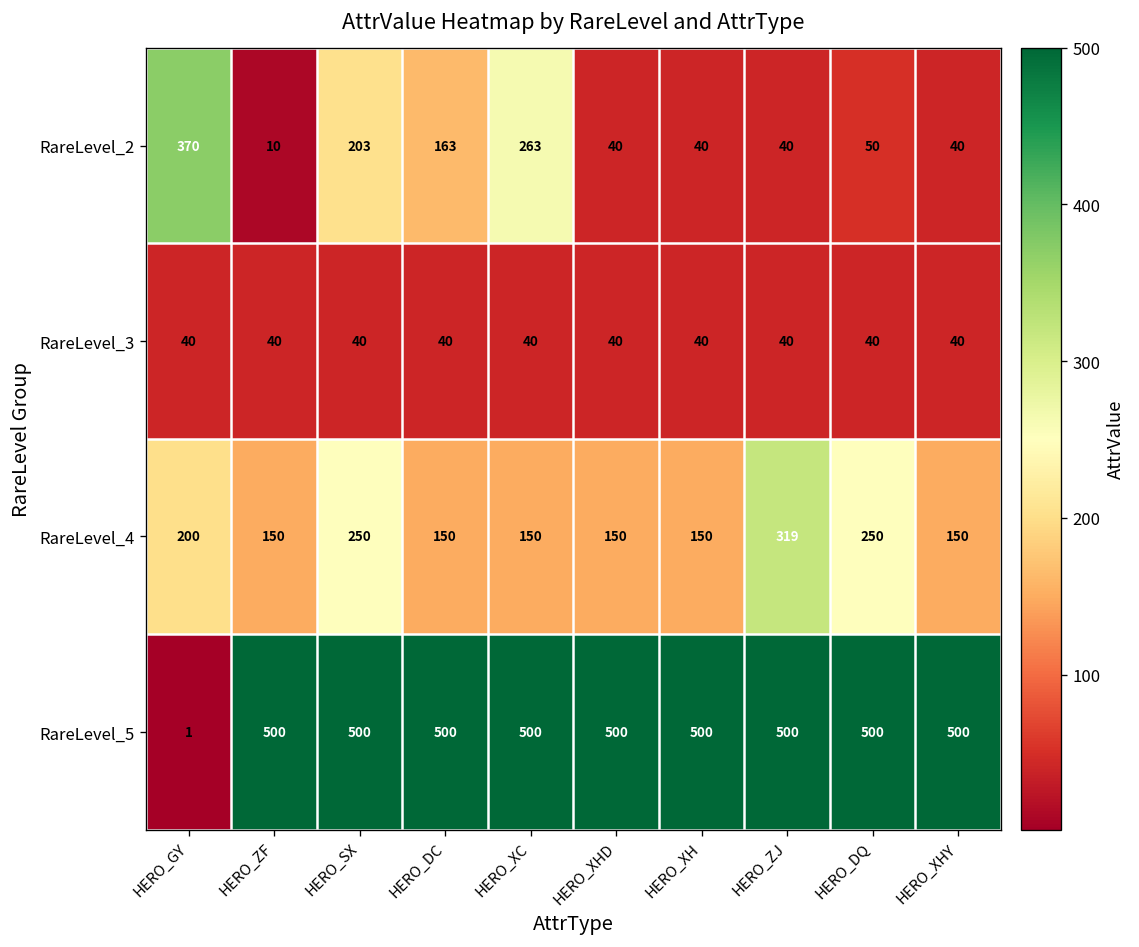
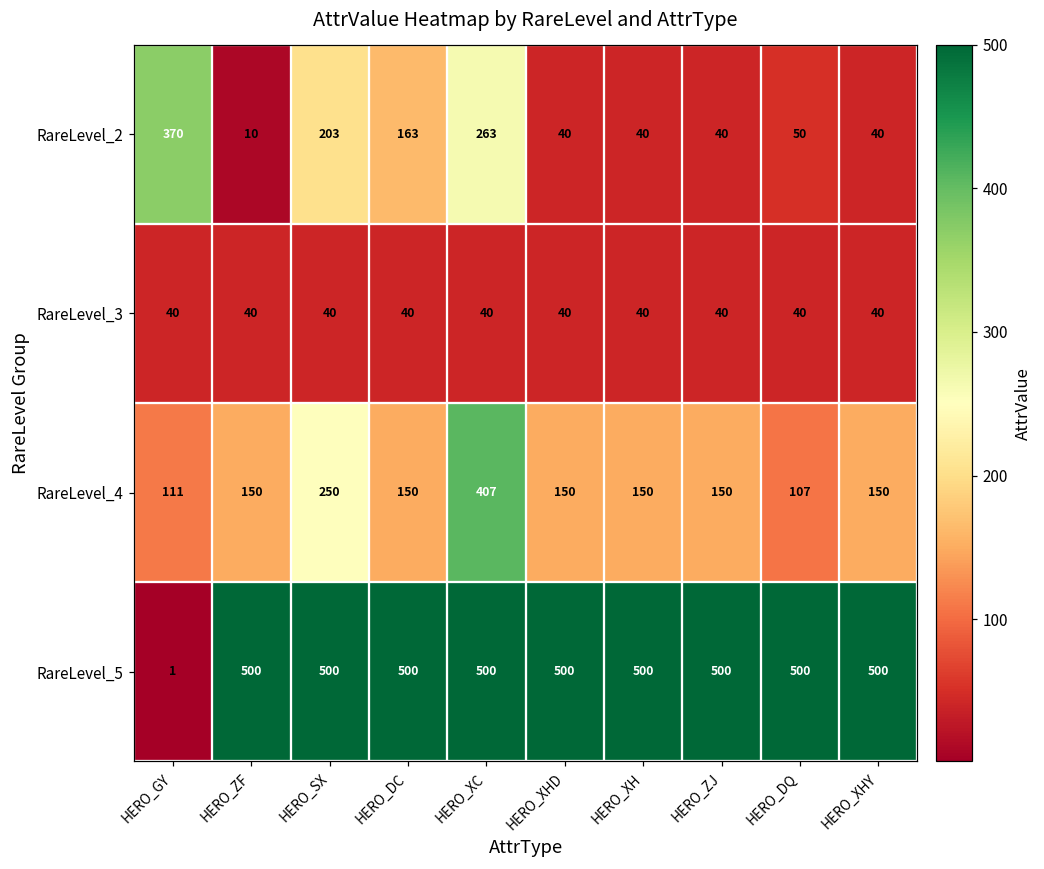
RareLevel_4, HERO_GY: 200 -> 111
RareLevel_4, HERO_XC: 150 -> 407
RareLevel_4, HERO_ZJ: 319 -> 150
RareLevel_4, HERO_DQ: 250 -> 107
